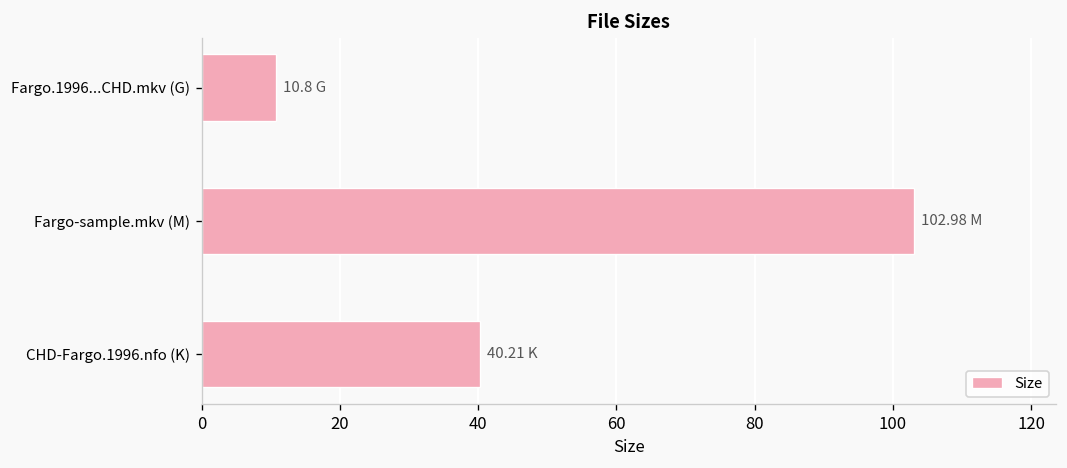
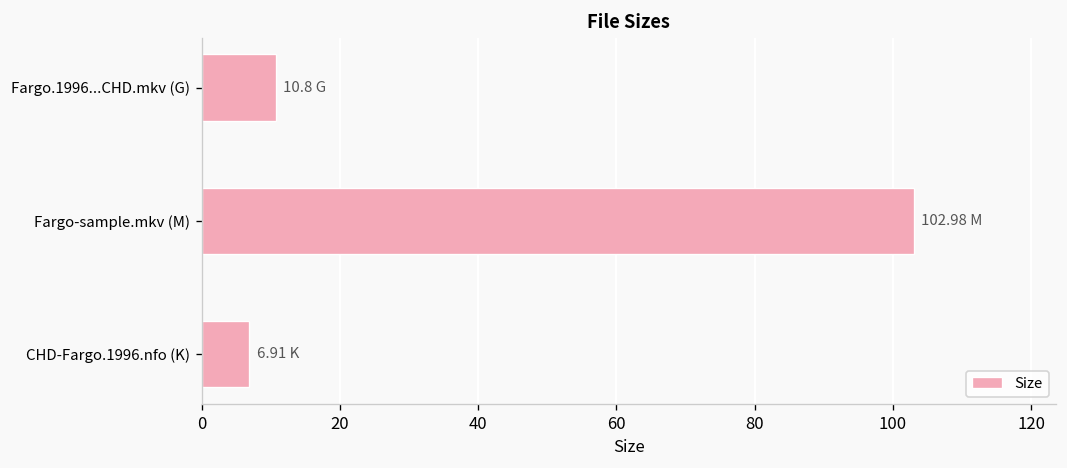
CHD-Fargo.1996.nfo (K): 40.21 -> 6.91
